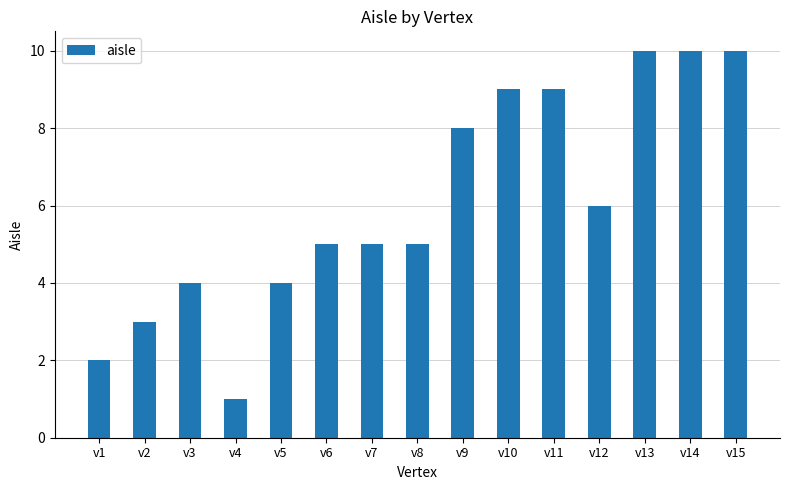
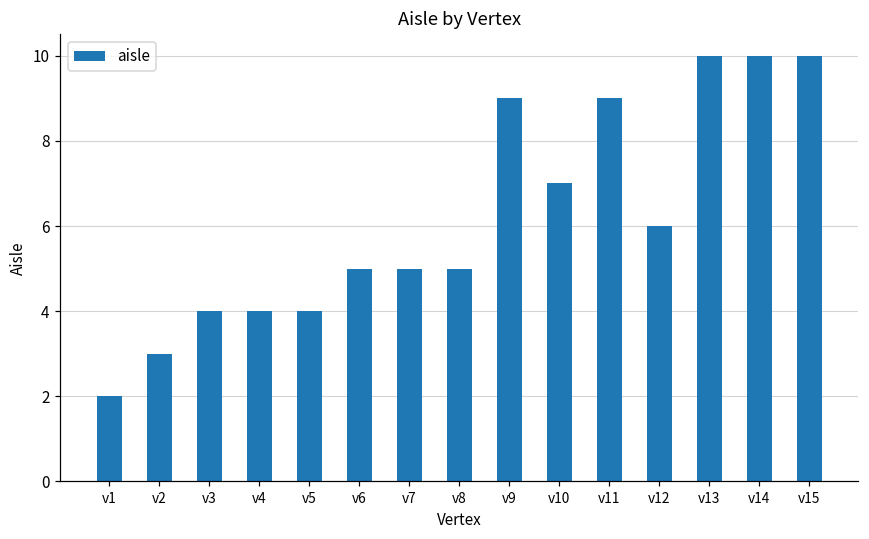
v4: 1 -> 4
v9: 8 -> 9
v10: 9 -> 7
